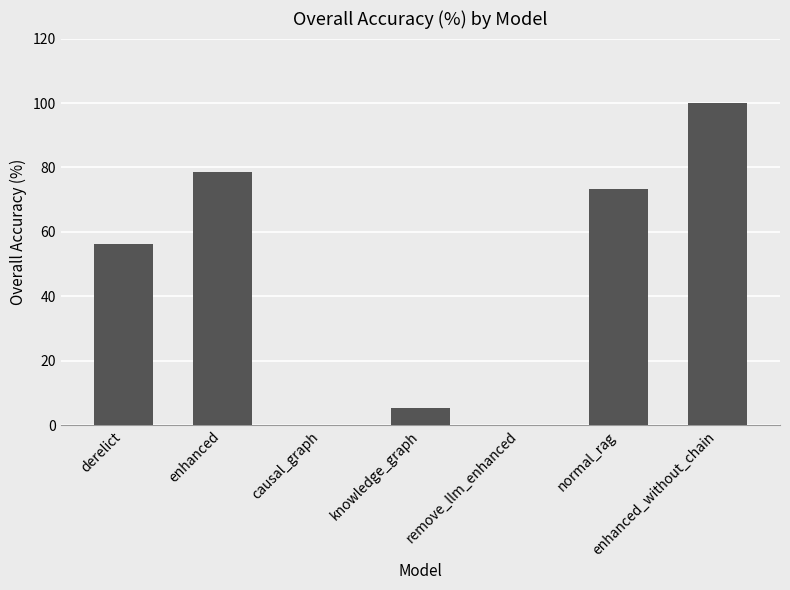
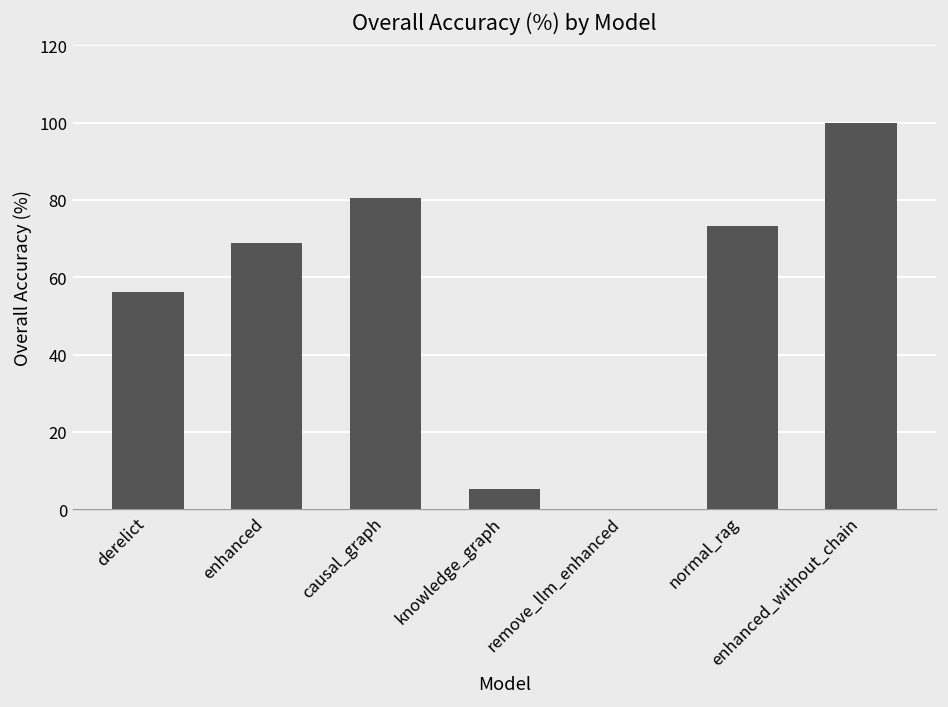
enhanced: 78 -> 69
causal_graph: 0 -> 81
